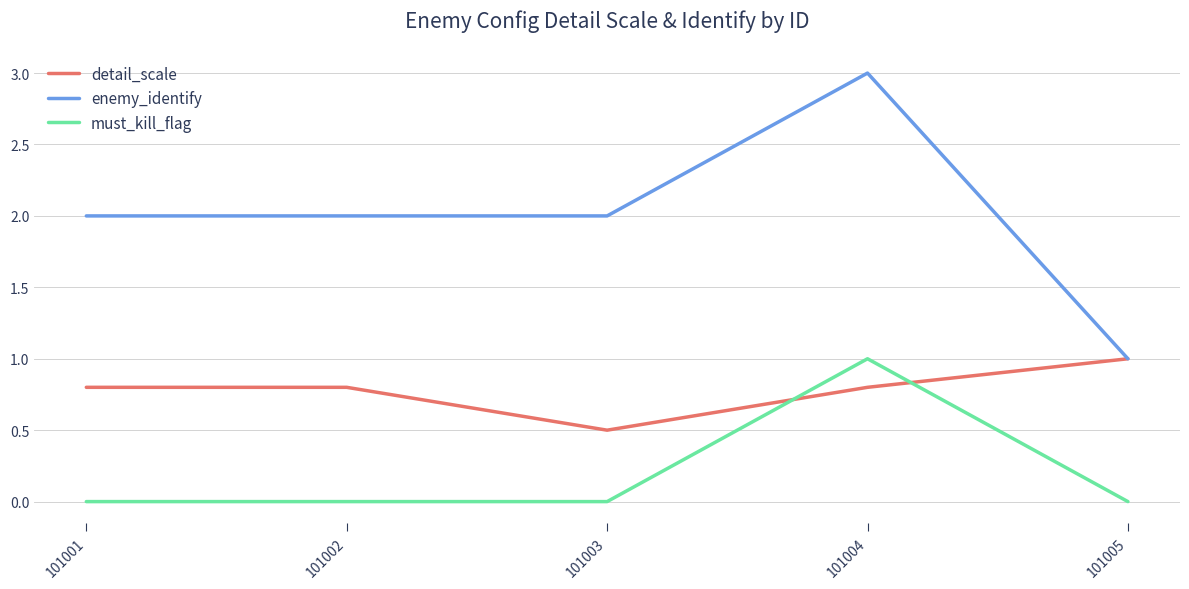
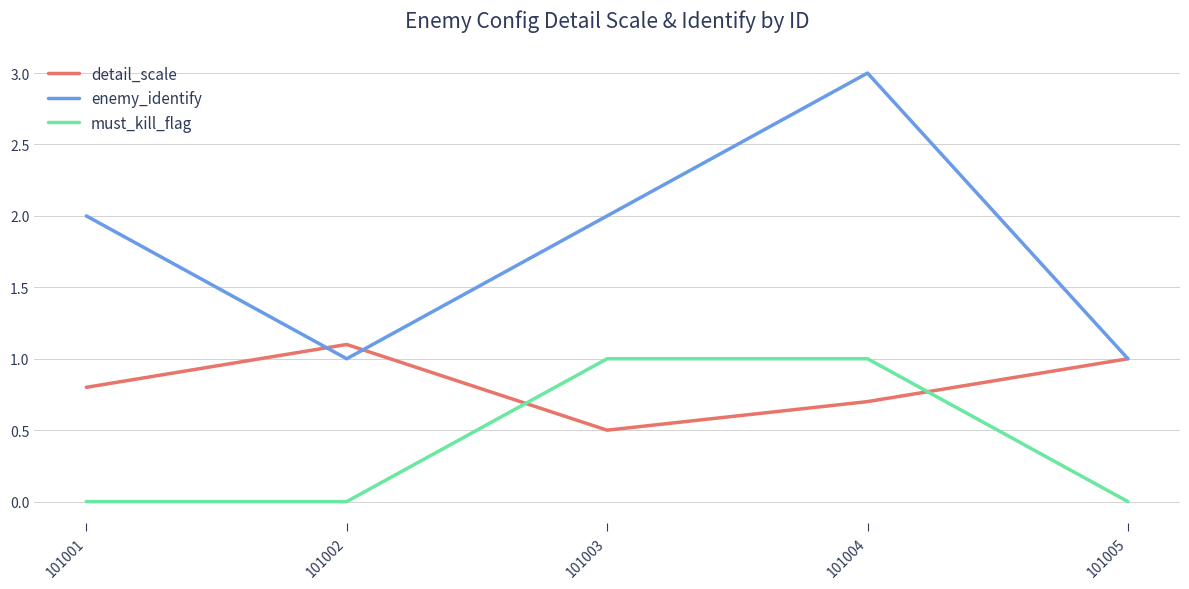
detail_scale, 101002: 0.8 -> 1.1
enemy_identify, 101002: 2 -> 1
must_kill_flag, 101003: 0 -> 1
detail_scale, 101004: 0.8 -> 0.7
